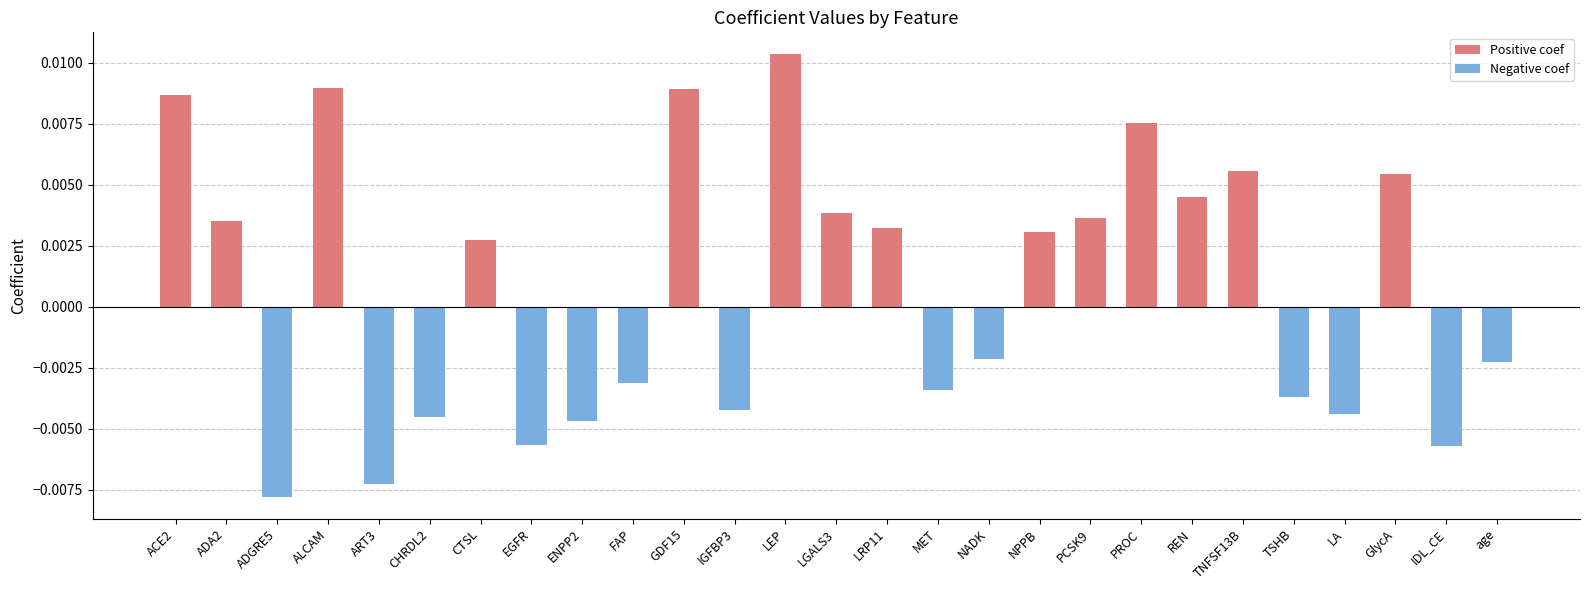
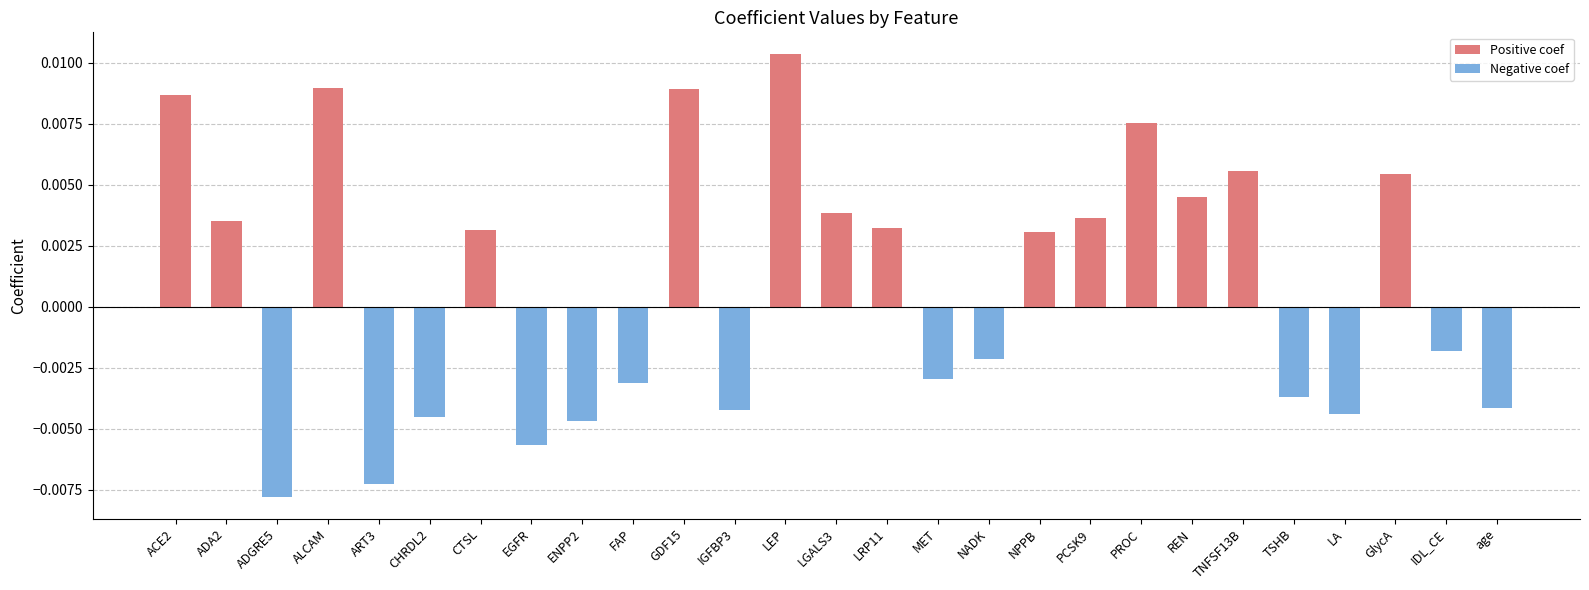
CTSL: 0.0027 -> 0.0031
MET: -0.0034 -> -0.0030
IDL_CE: -0.0057 -> -0.0018
age: -0.0023 -> -0.0041
